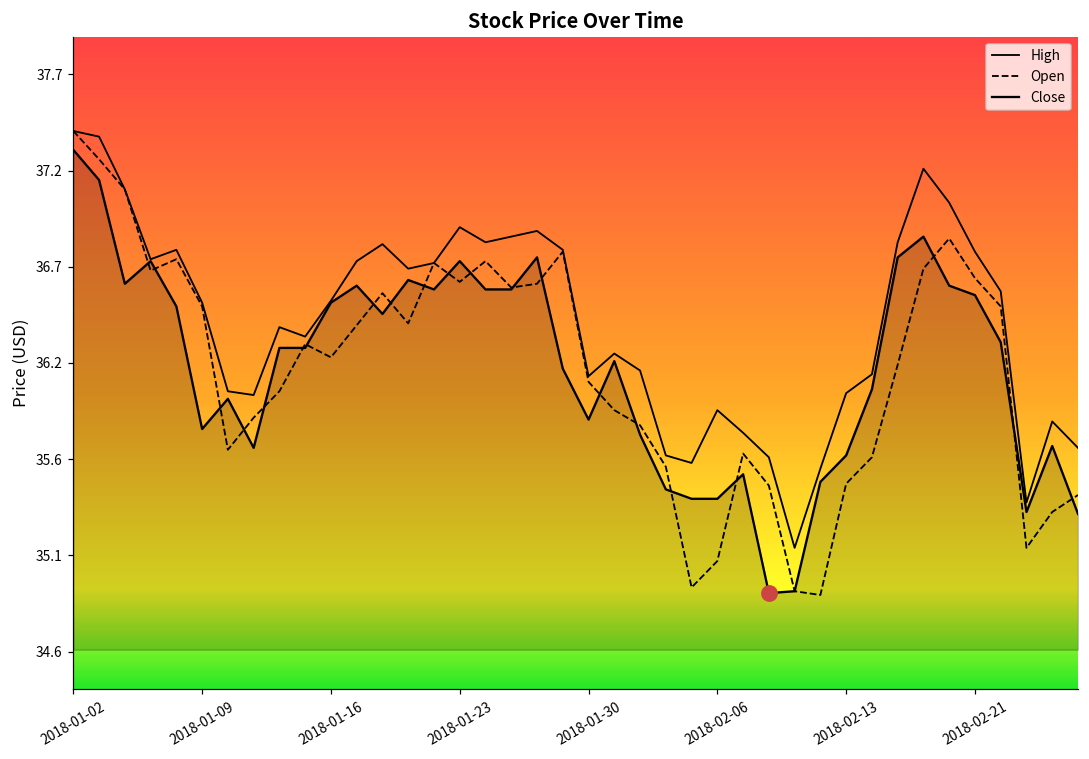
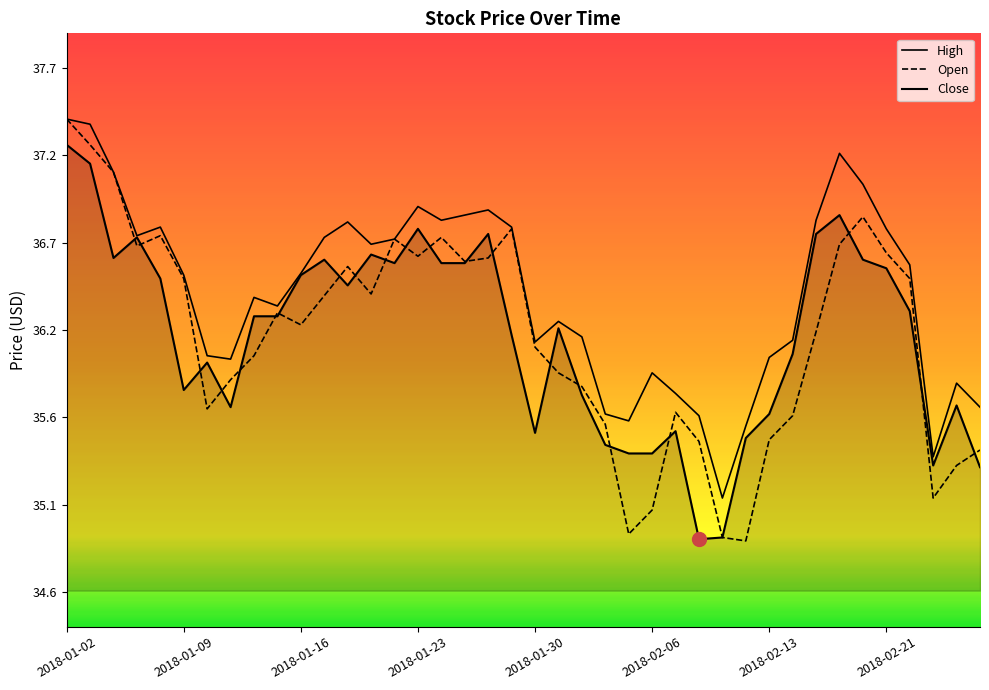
Close, 2018-01-02: 37.28 -> 37.23
Close, 2018-01-23: 36.69 -> 36.74
Close, 2018-01-30: 35.85 -> 35.55
